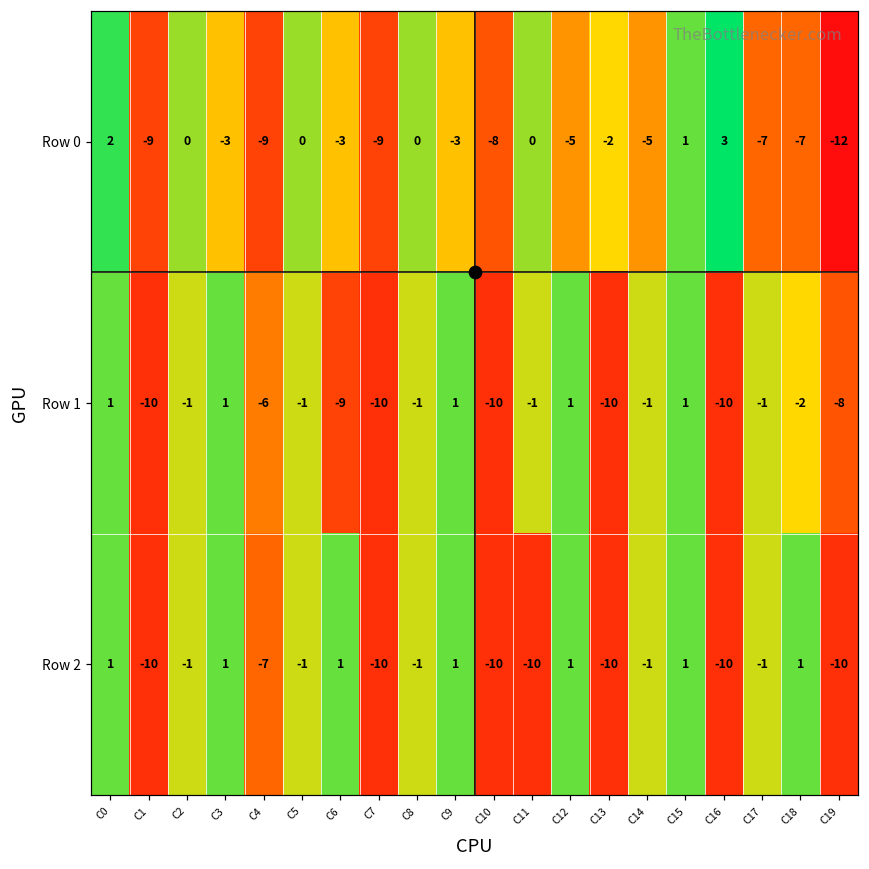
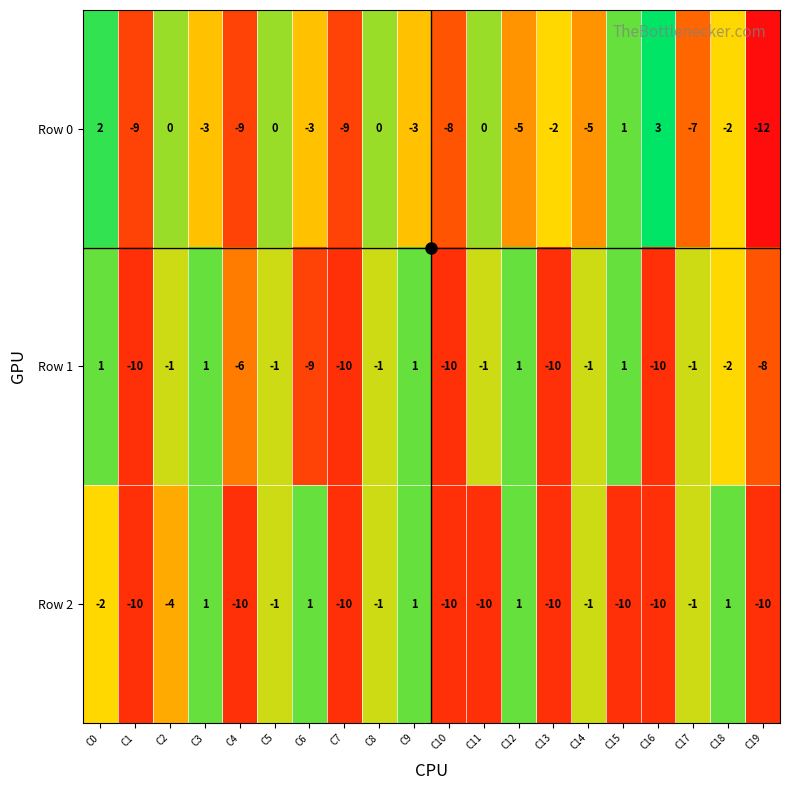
Row 0, C18: -7 -> -2
Row 2, C0: 1 -> -2
Row 2, C2: -1 -> -4
Row 2, C4: -7 -> -10
Row 2, C15: 1 -> -10
